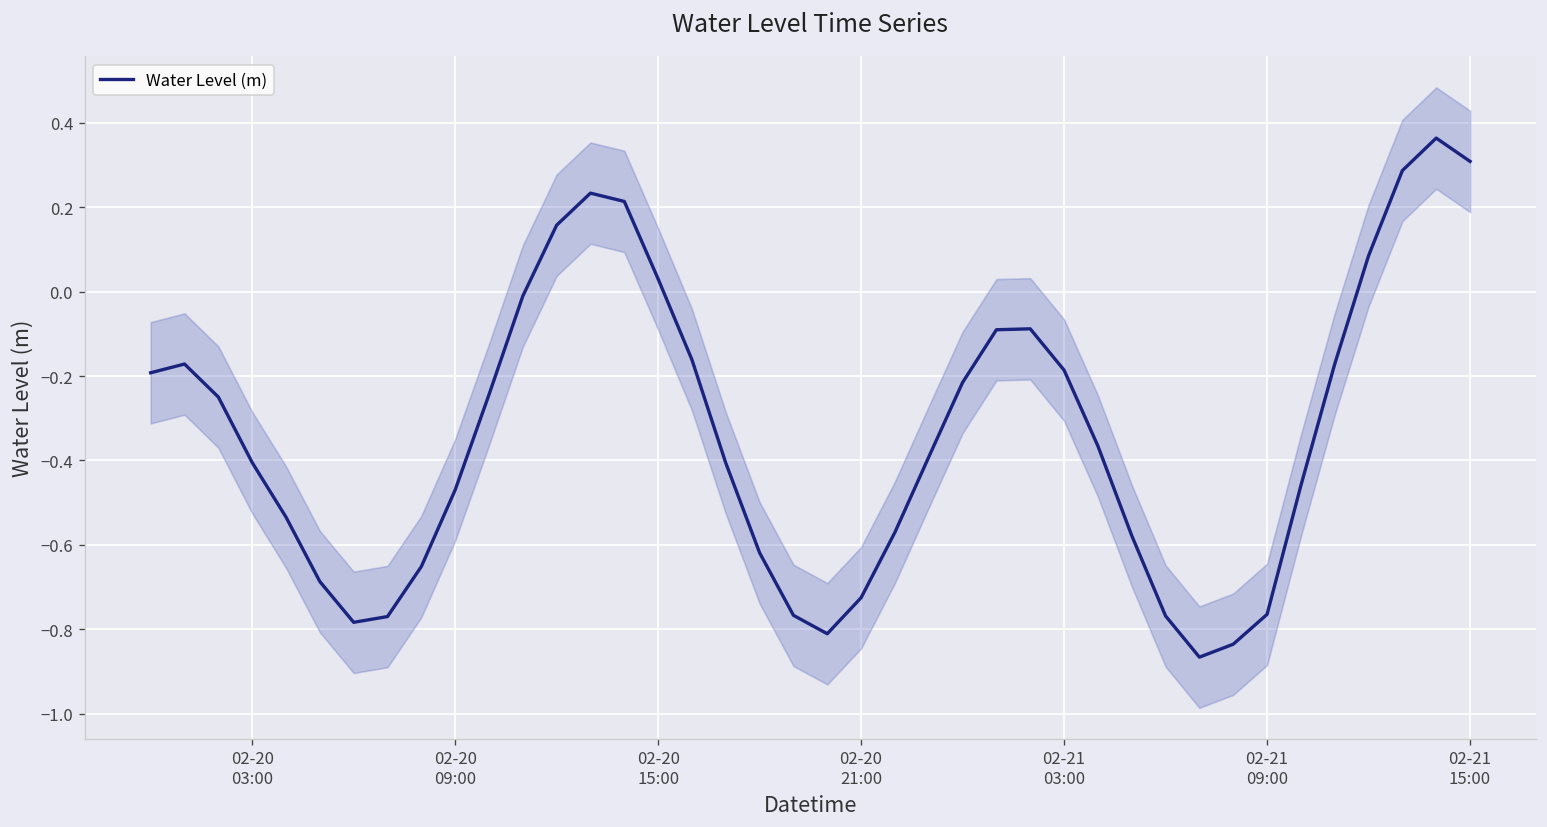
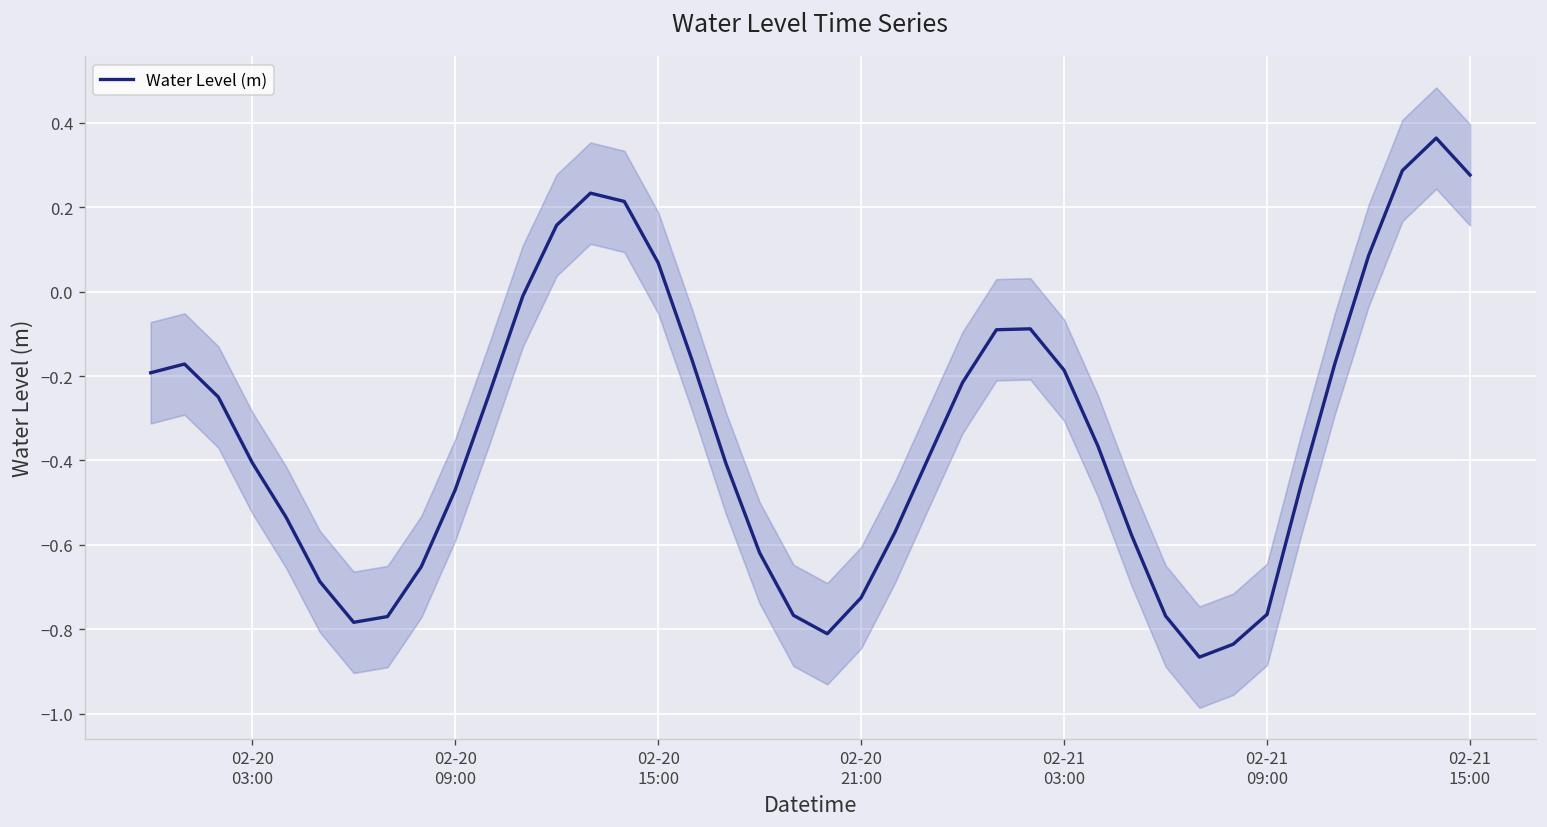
Water Level (m), 02-20 15:00: 0.03 -> 0.07
Water Level (m), 02-21 15:00: 0.31 -> 0.28
